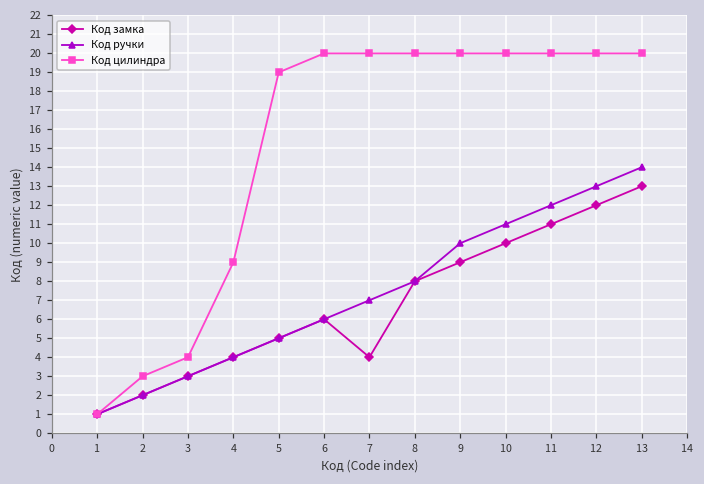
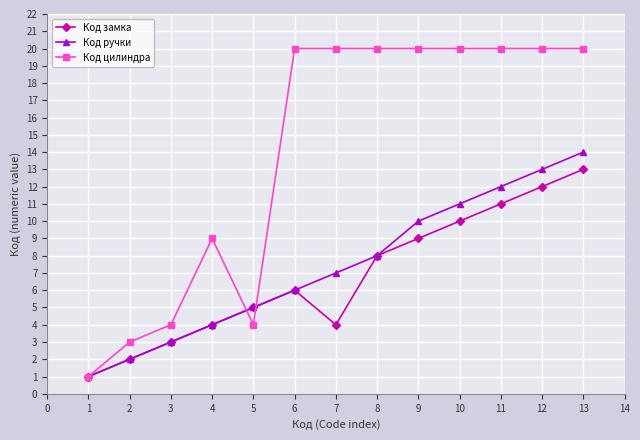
Код цилиндра, 5: 19 -> 4
